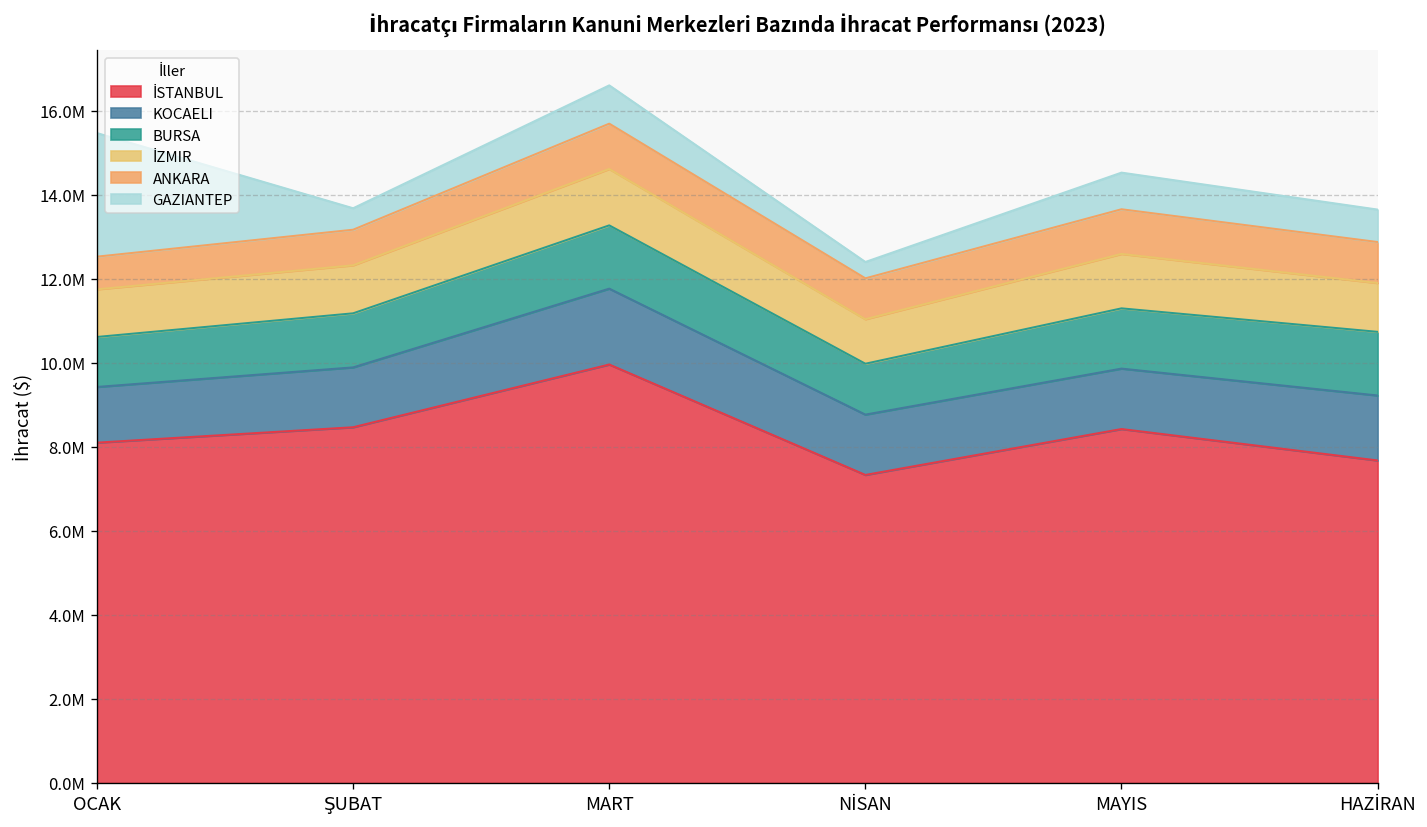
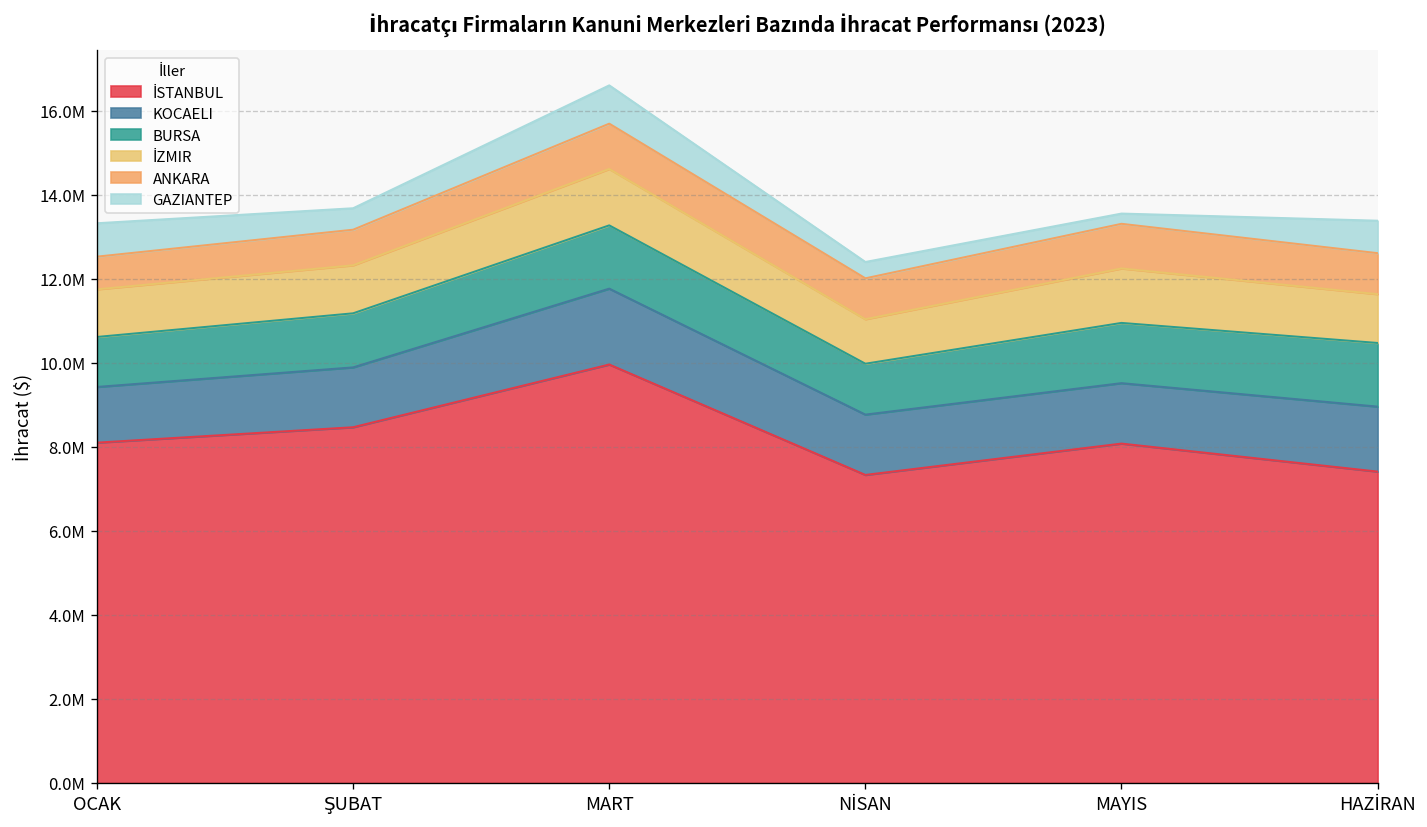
GAZIANTEP, OCAK: 2900000 -> 800000
İSTANBUL, MAYIS: 8400000 -> 8100000
GAZIANTEP, MAYIS: 900000 -> 200000
İSTANBUL, HAZİRAN: 7700000 -> 7400000
